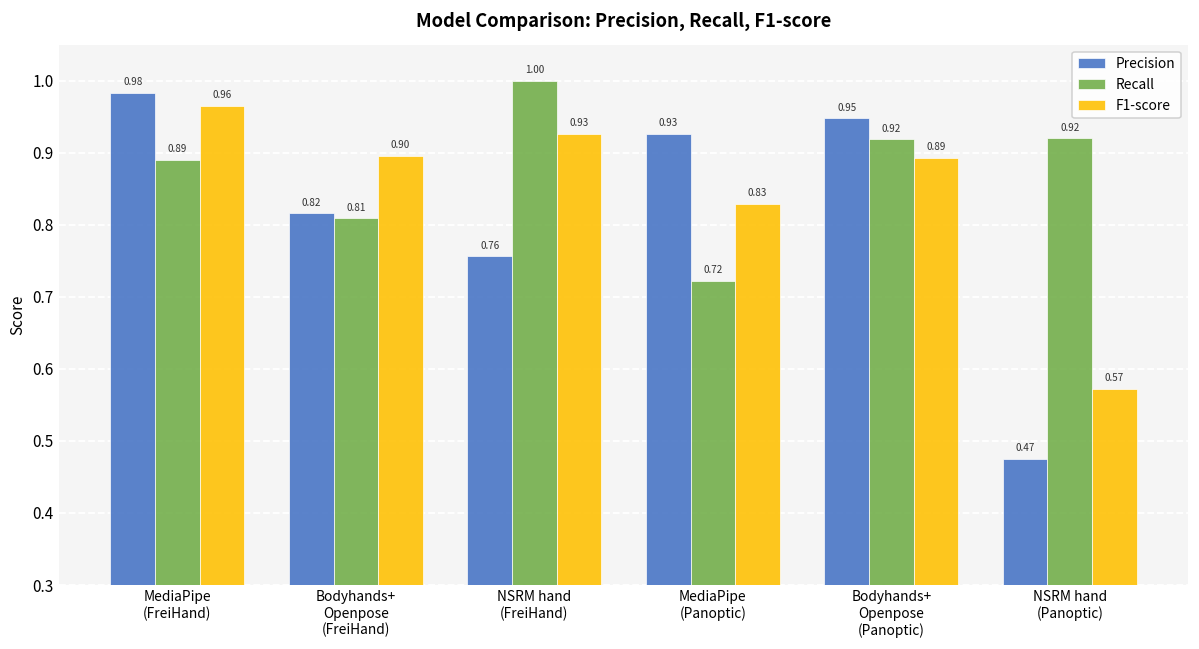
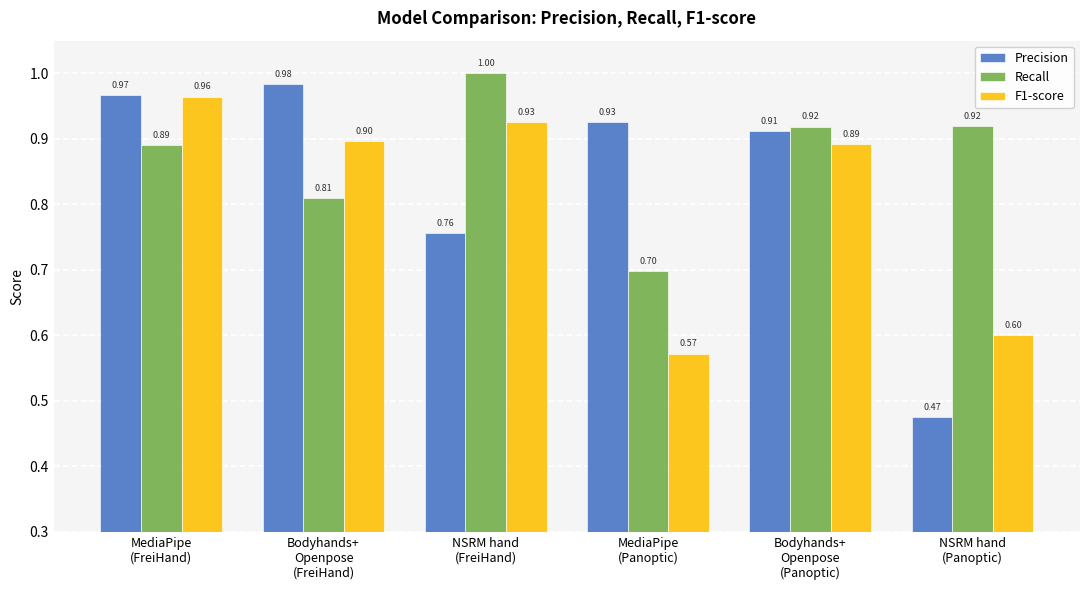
Precision, MediaPipe (FreiHand): 0.98 -> 0.97
Precision, Bodyhands+ Openpose (FreiHand): 0.82 -> 0.98
Recall, MediaPipe (Panoptic): 0.72 -> 0.70
F1-score, MediaPipe (Panoptic): 0.83 -> 0.57
Precision, Bodyhands+ Openpose (Panoptic): 0.95 -> 0.91
F1-score, NSRM hand (Panoptic): 0.57 -> 0.60
